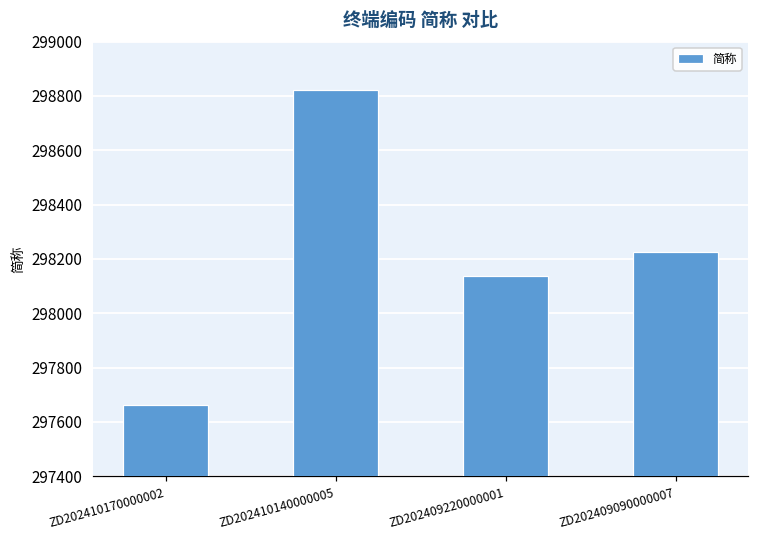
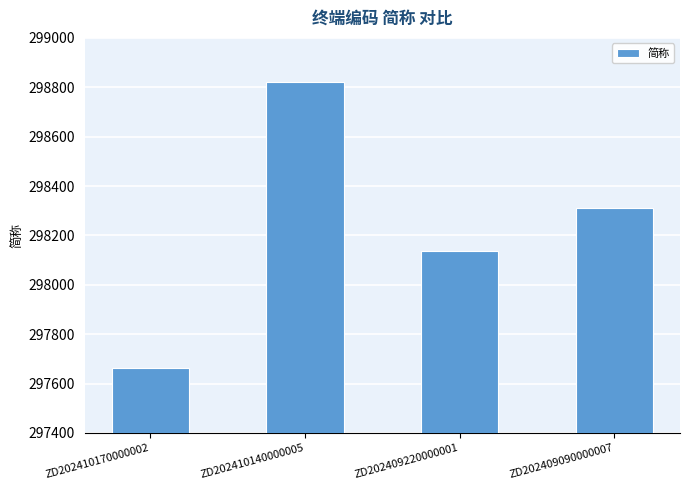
ZD202409090000007: 298230 -> 298310
